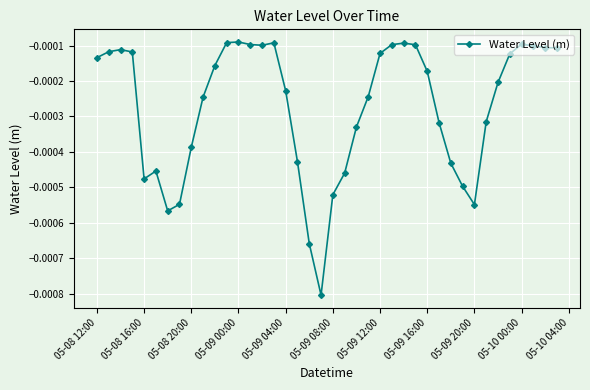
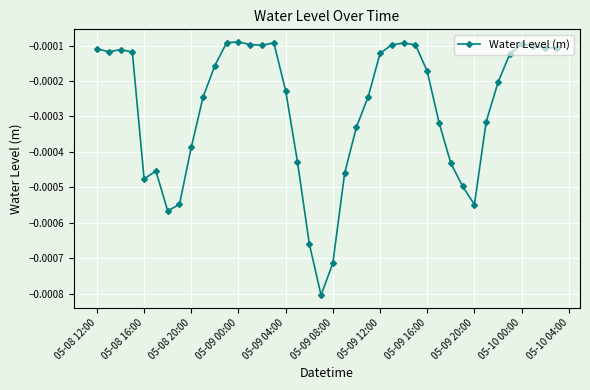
05-08 12:00: -0.00013 -> -0.00011
05-09 08:00: -0.00052 -> -0.00071
